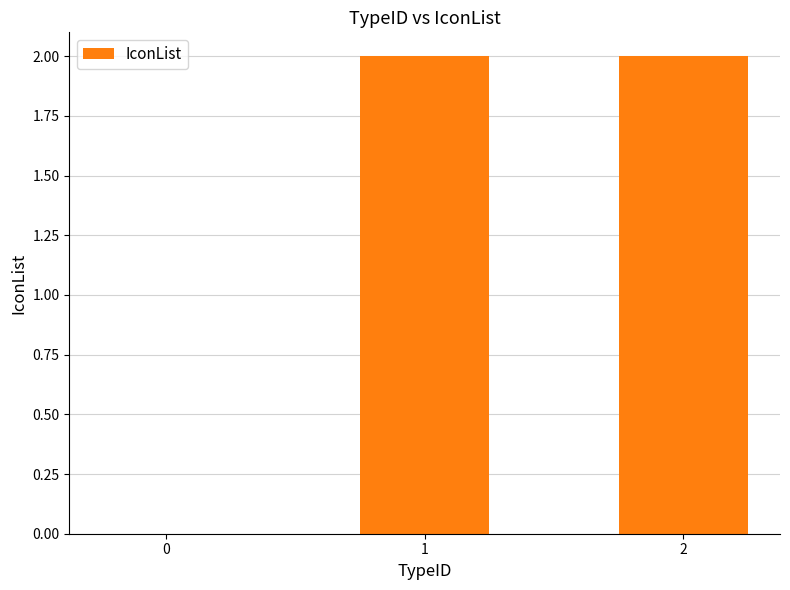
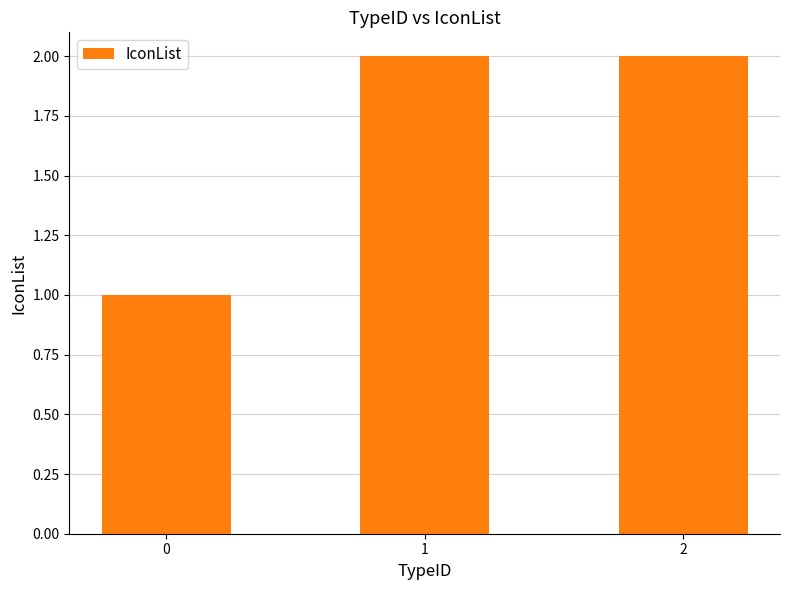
0: 0 -> 1
